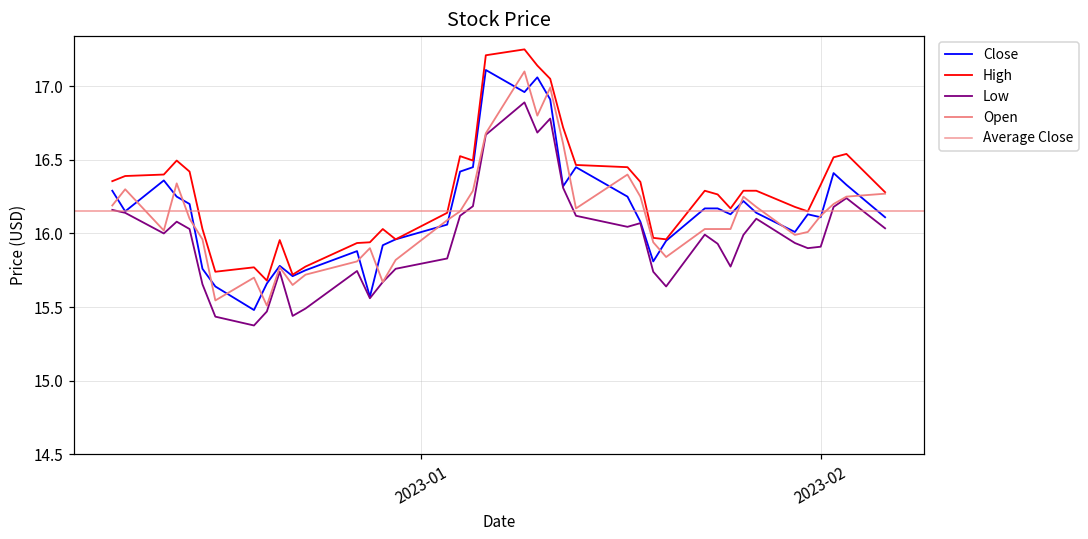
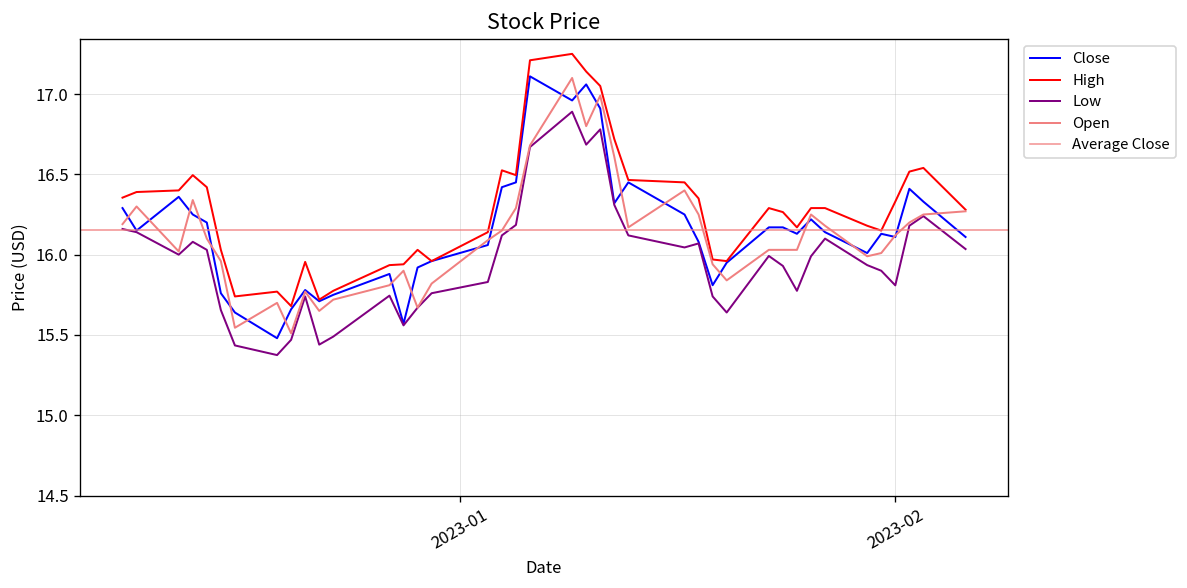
Low, 2023-02: 15.91 -> 15.81
